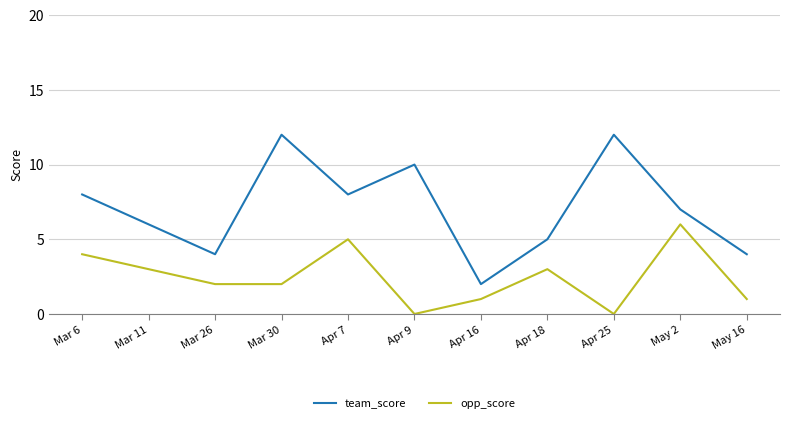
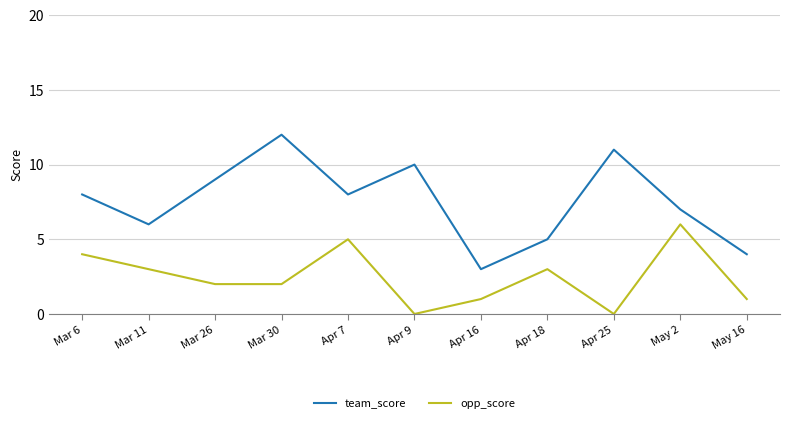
team_score, Mar 26: 4 -> 9
team_score, Apr 16: 2 -> 3
team_score, Apr 25: 12 -> 11
